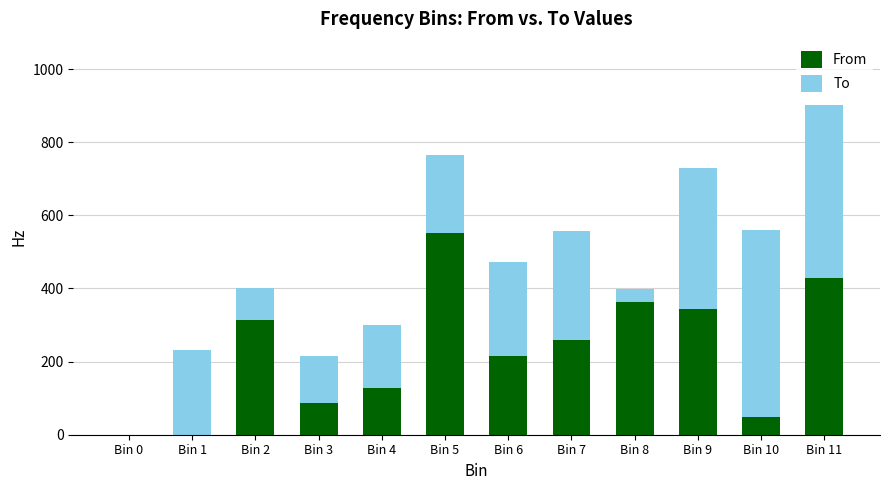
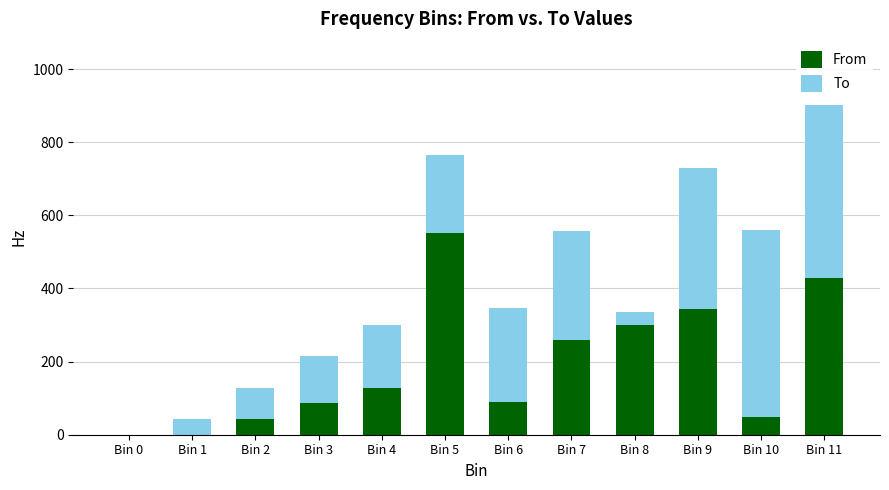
To, Bin 1: 230 -> 40
From, Bin 2: 310 -> 40
From, Bin 6: 210 -> 90
From, Bin 8: 360 -> 300
